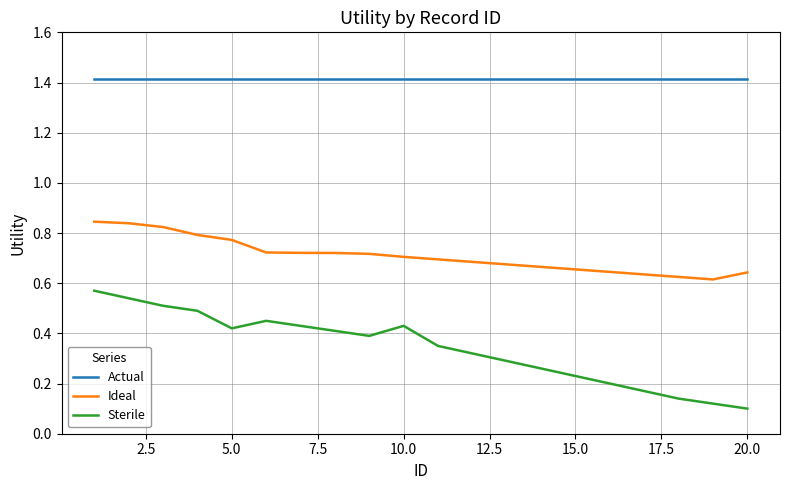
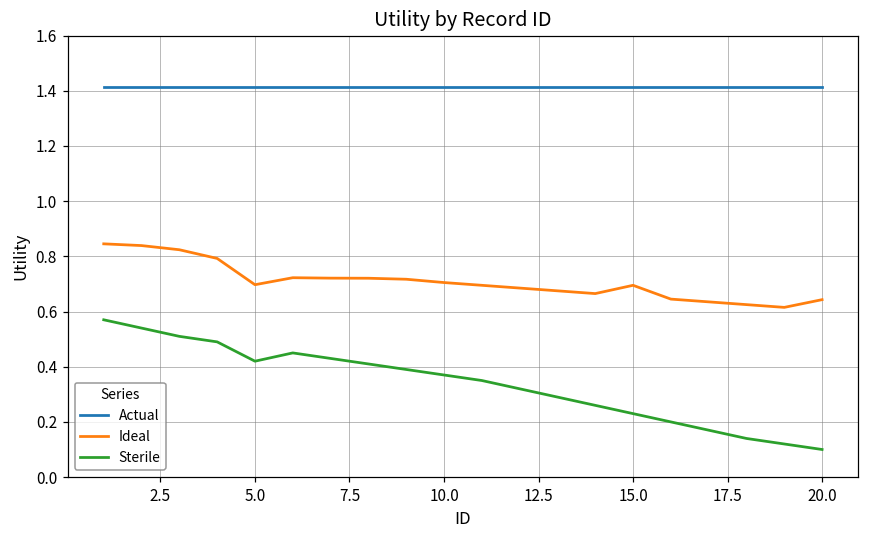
Ideal, 5.0: 0.77 -> 0.70
Sterile, 10.0: 0.43 -> 0.37
Ideal, 15.0: 0.66 -> 0.70
